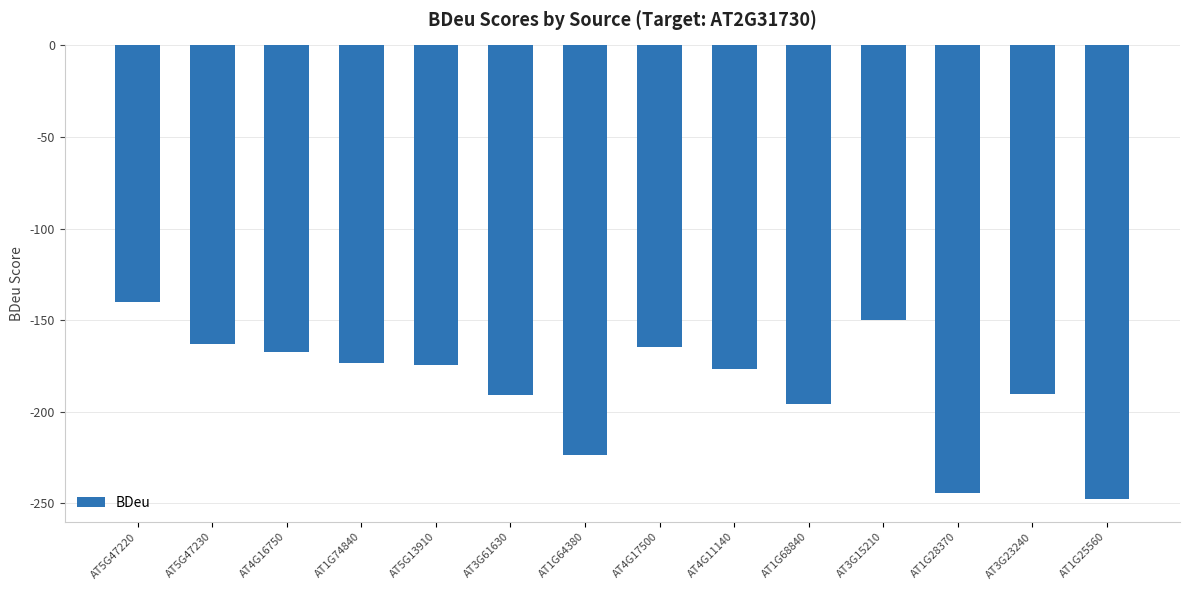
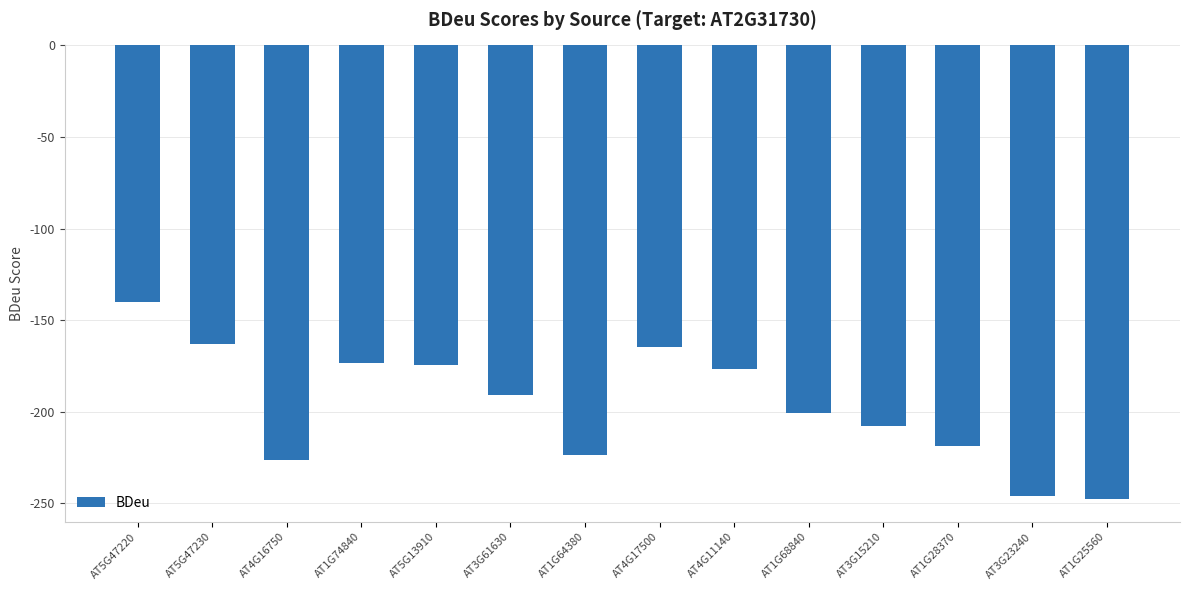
AT4G16750: -167 -> -226
AT1G68840: -196 -> -201
AT3G15210: -150 -> -208
AT1G28370: -244 -> -219
AT3G23240: -191 -> -246
